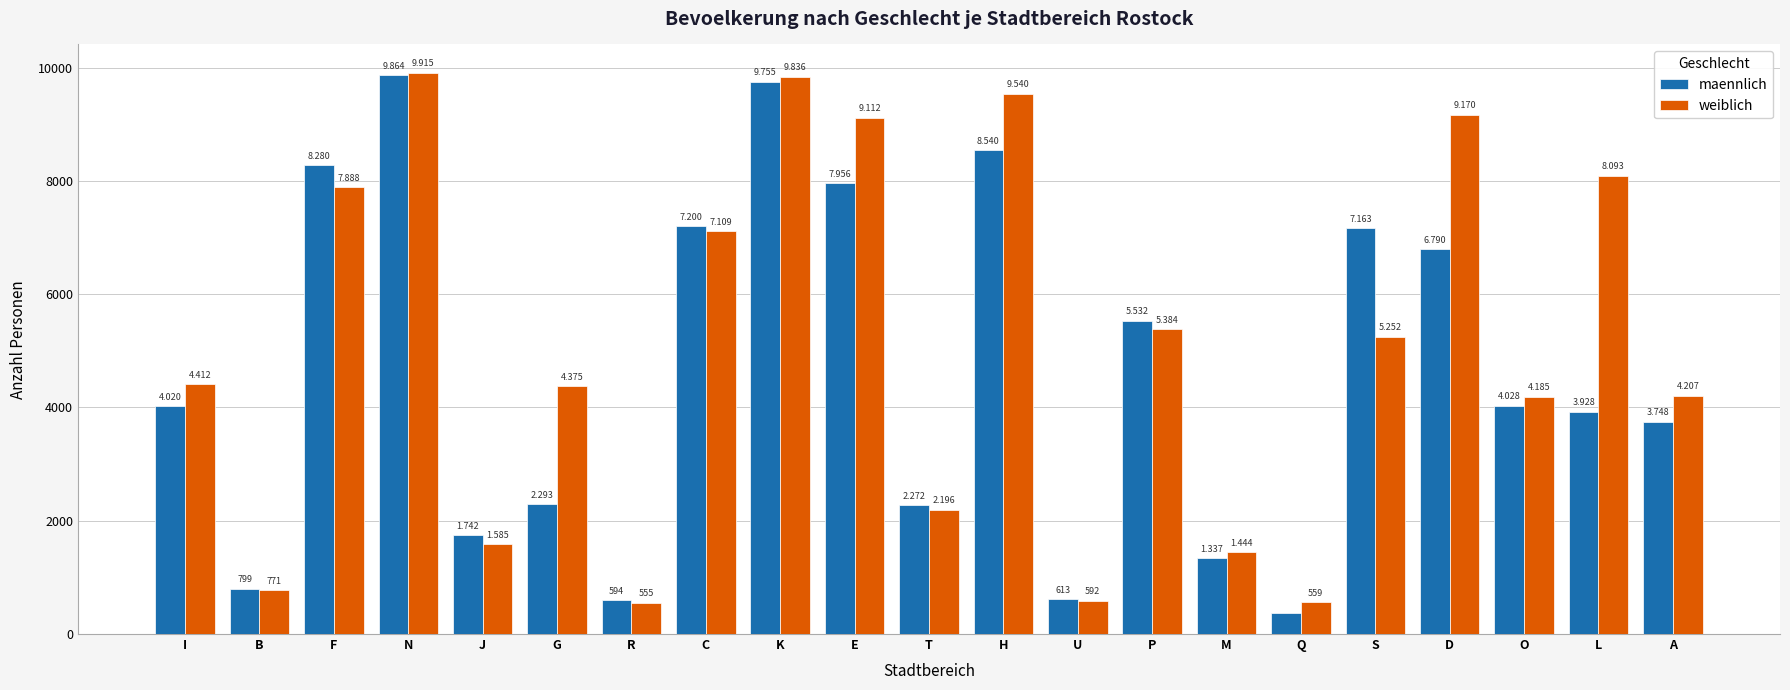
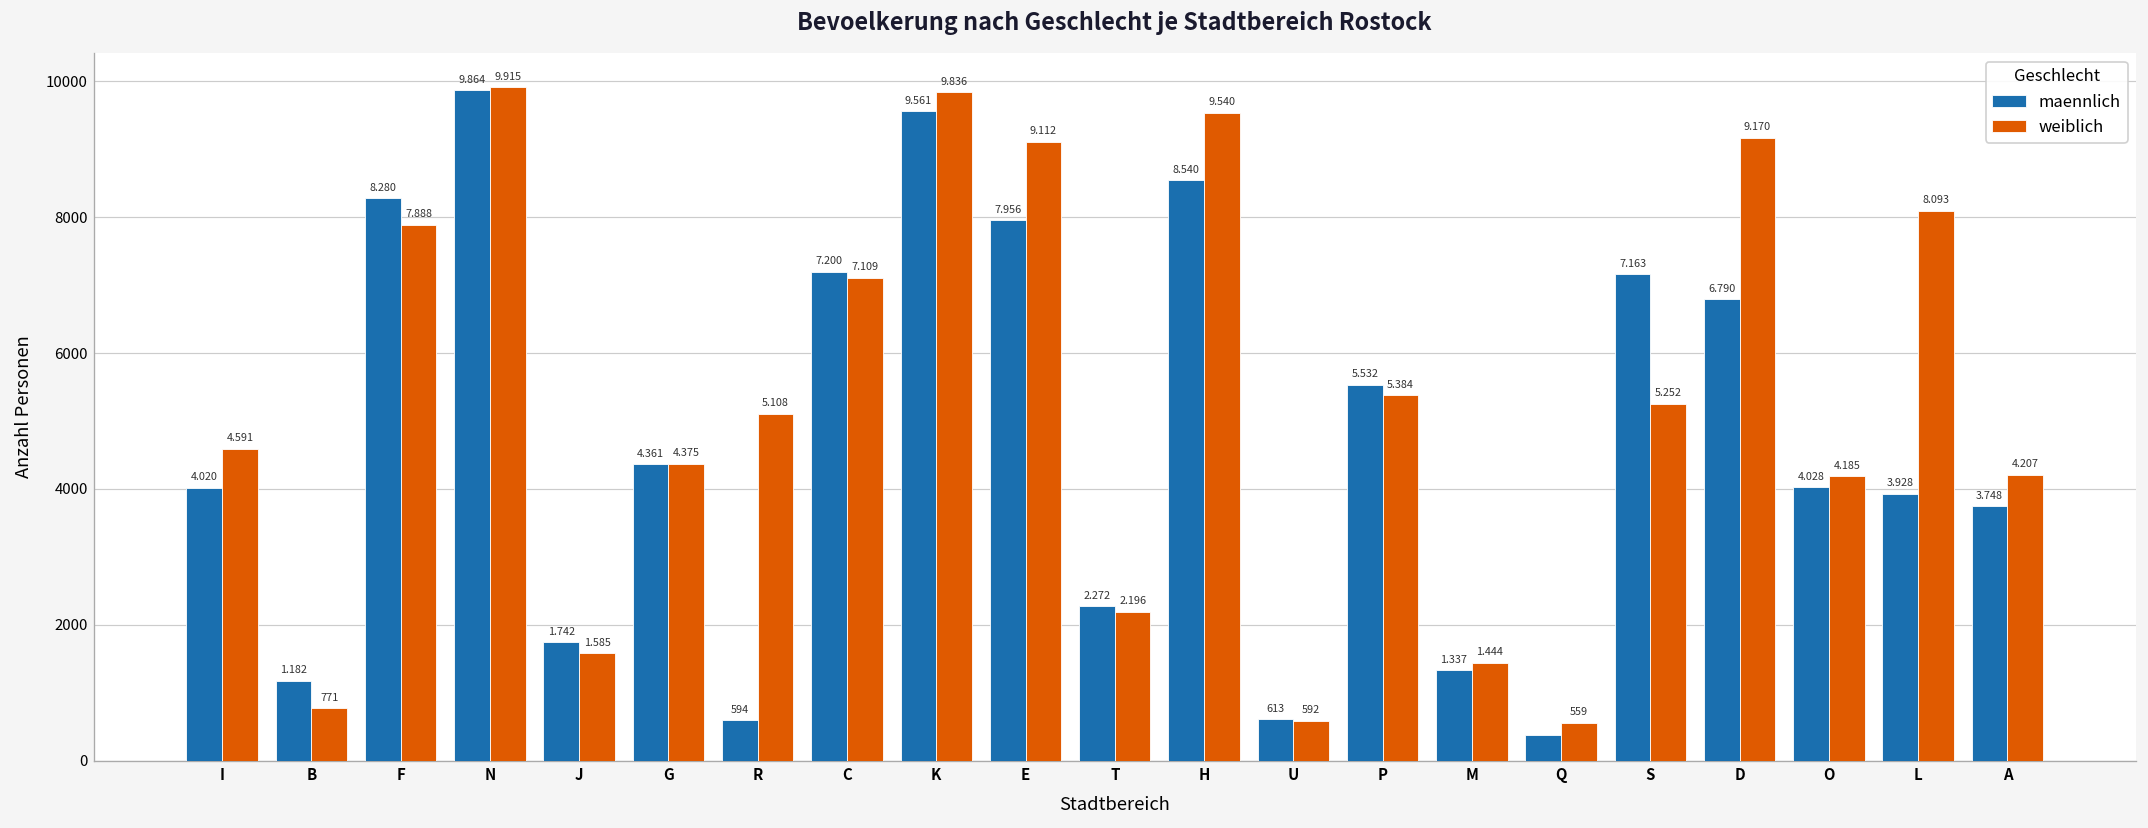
weiblich, I: 4.412 -> 4.591
maennlich, B: 799 -> 1.182
maennlich, G: 2.293 -> 4.361
weiblich, R: 555 -> 5.108
maennlich, K: 9.755 -> 9.561
